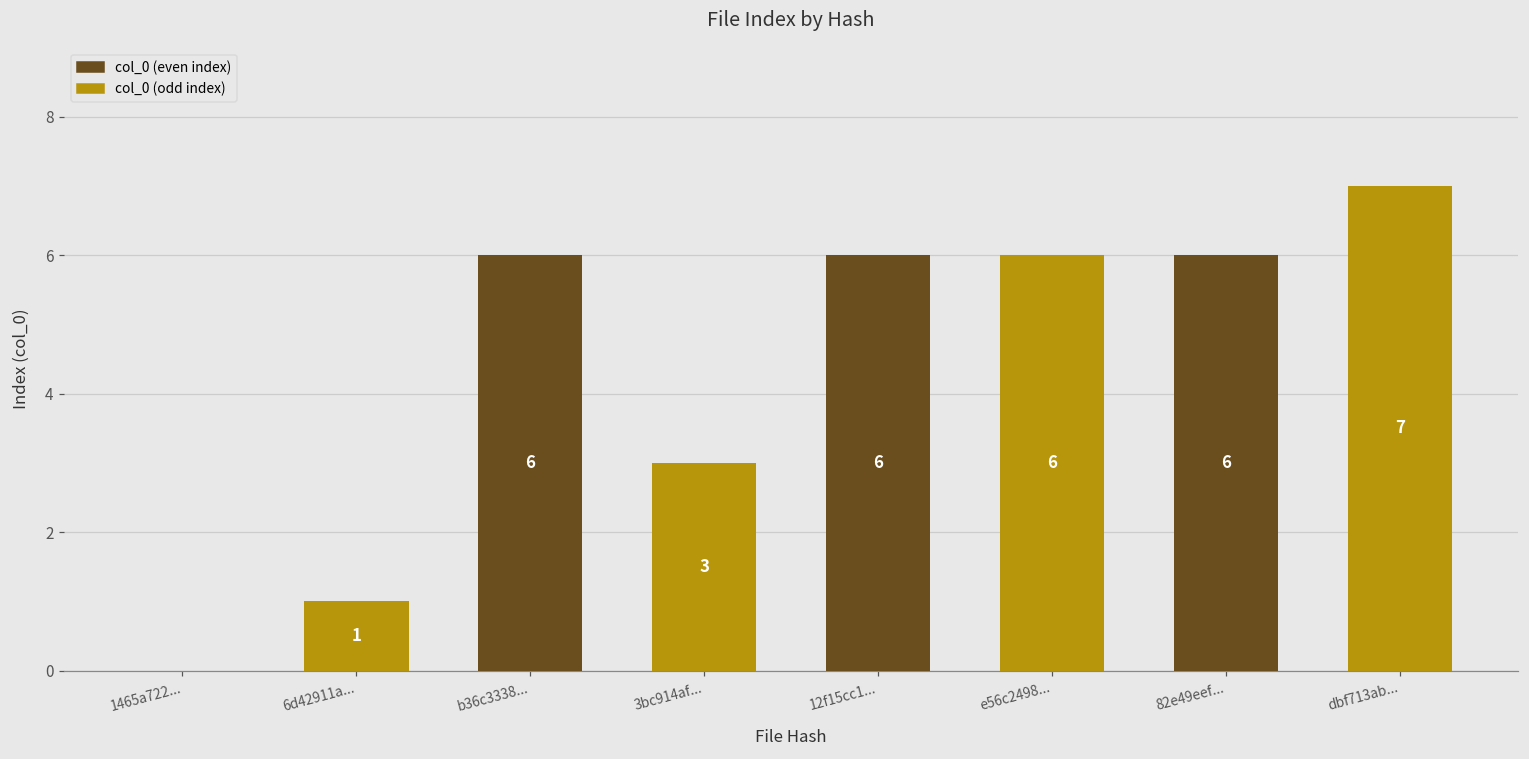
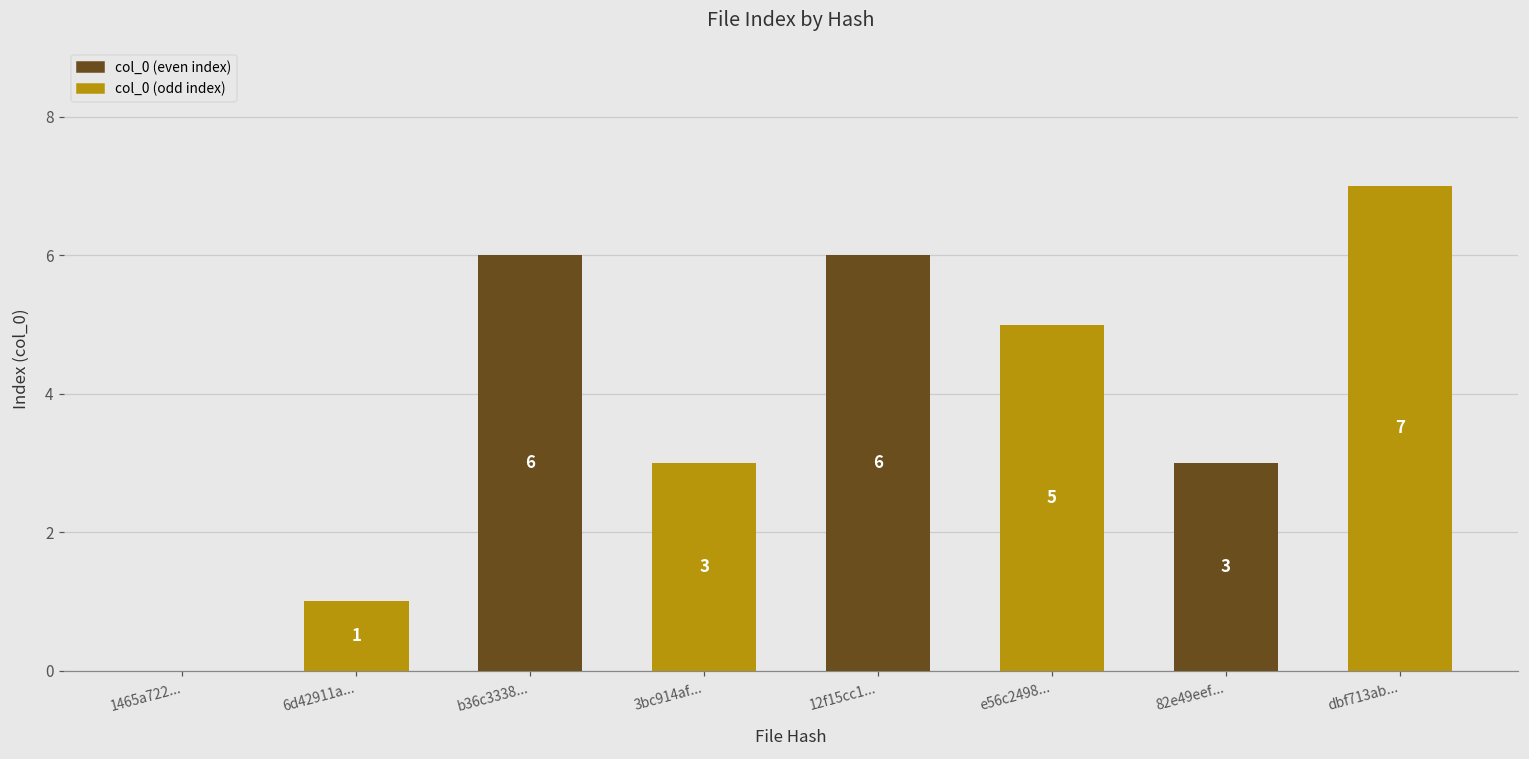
e56c2498...: 6 -> 5
82e49eef...: 6 -> 3
